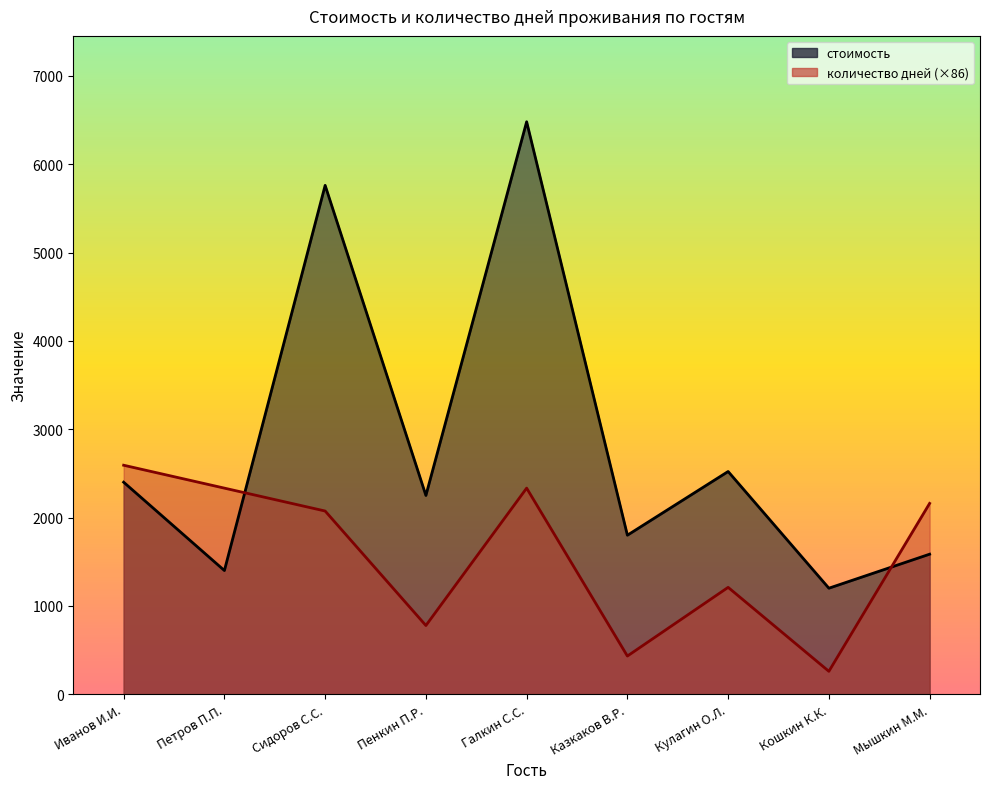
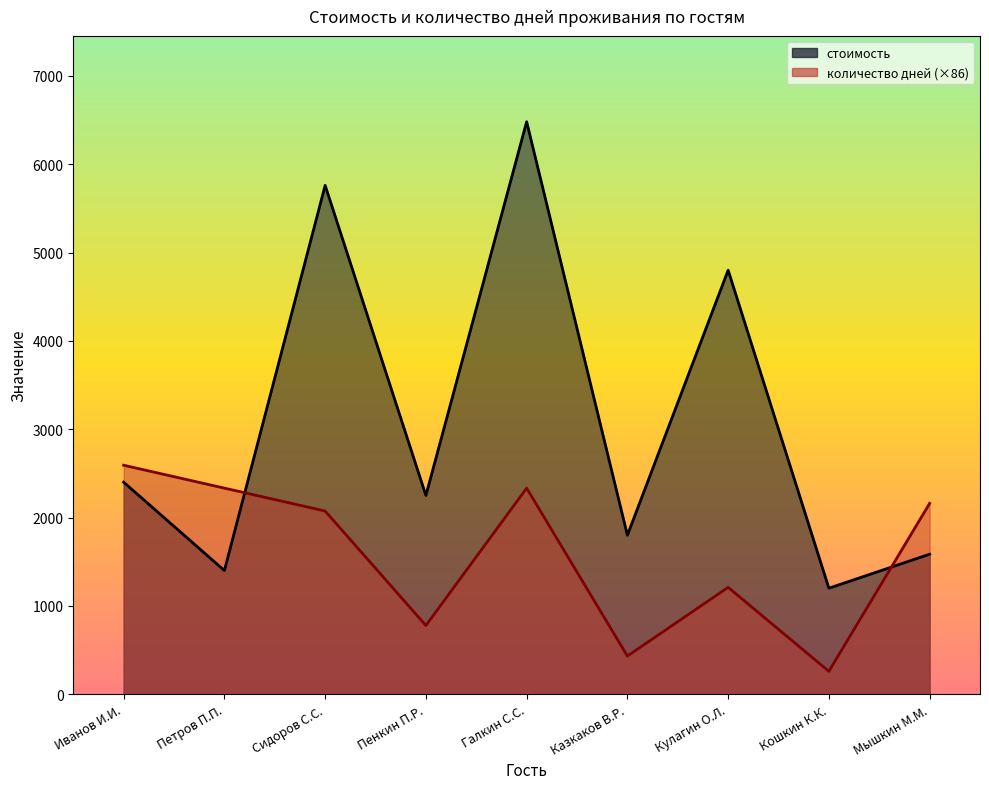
стоимость, Кулагин О.Л.: 2500 -> 4800
